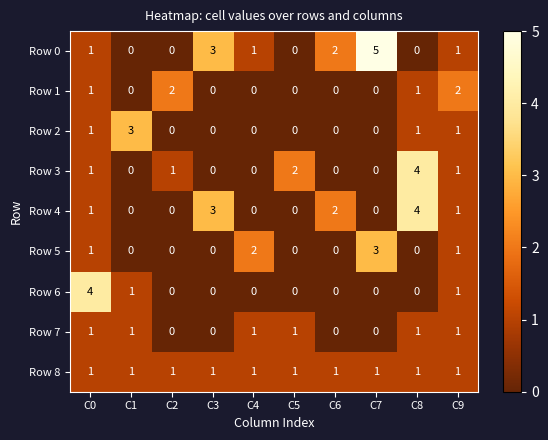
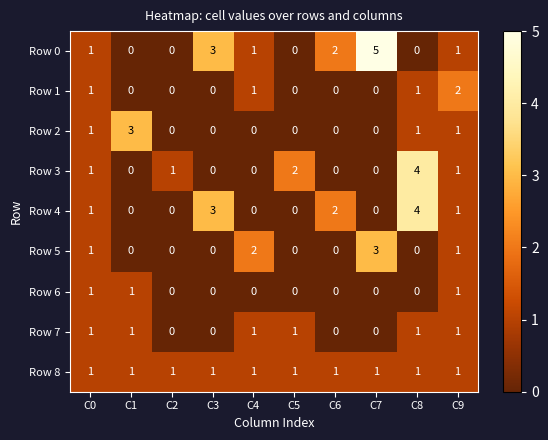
Row 1, C2: 2 -> 0
Row 1, C4: 0 -> 1
Row 6, C0: 4 -> 1
